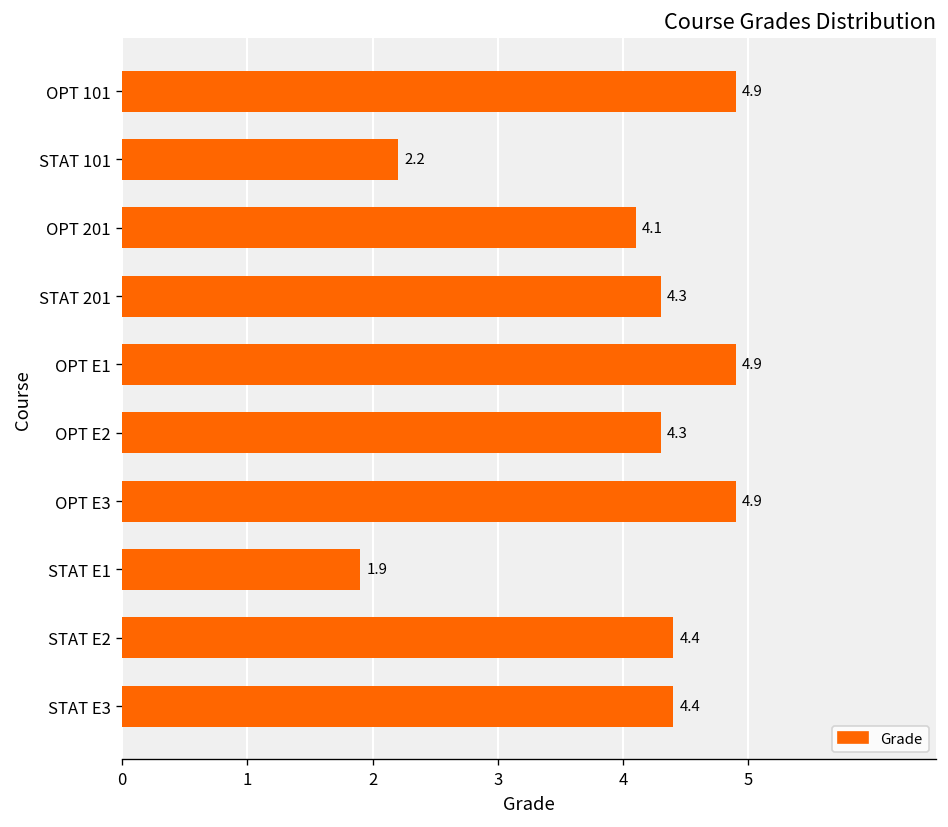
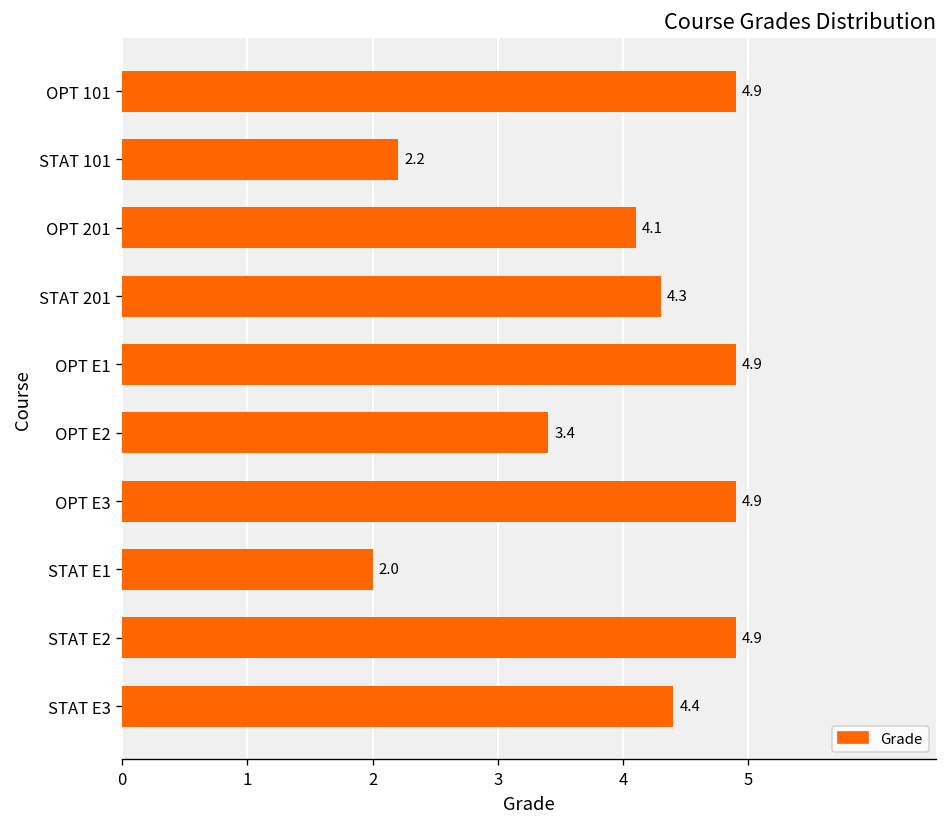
OPT E2: 4.3 -> 3.4
STAT E1: 1.9 -> 2.0
STAT E2: 4.4 -> 4.9
